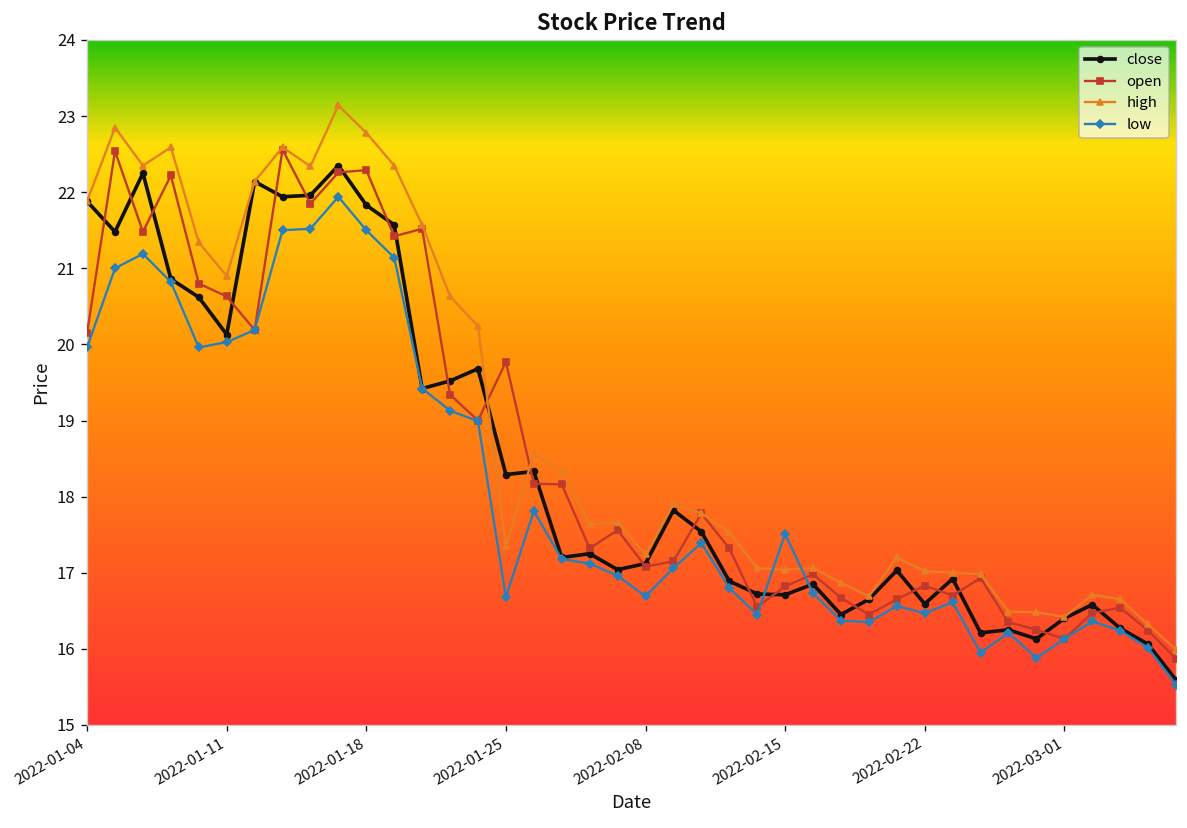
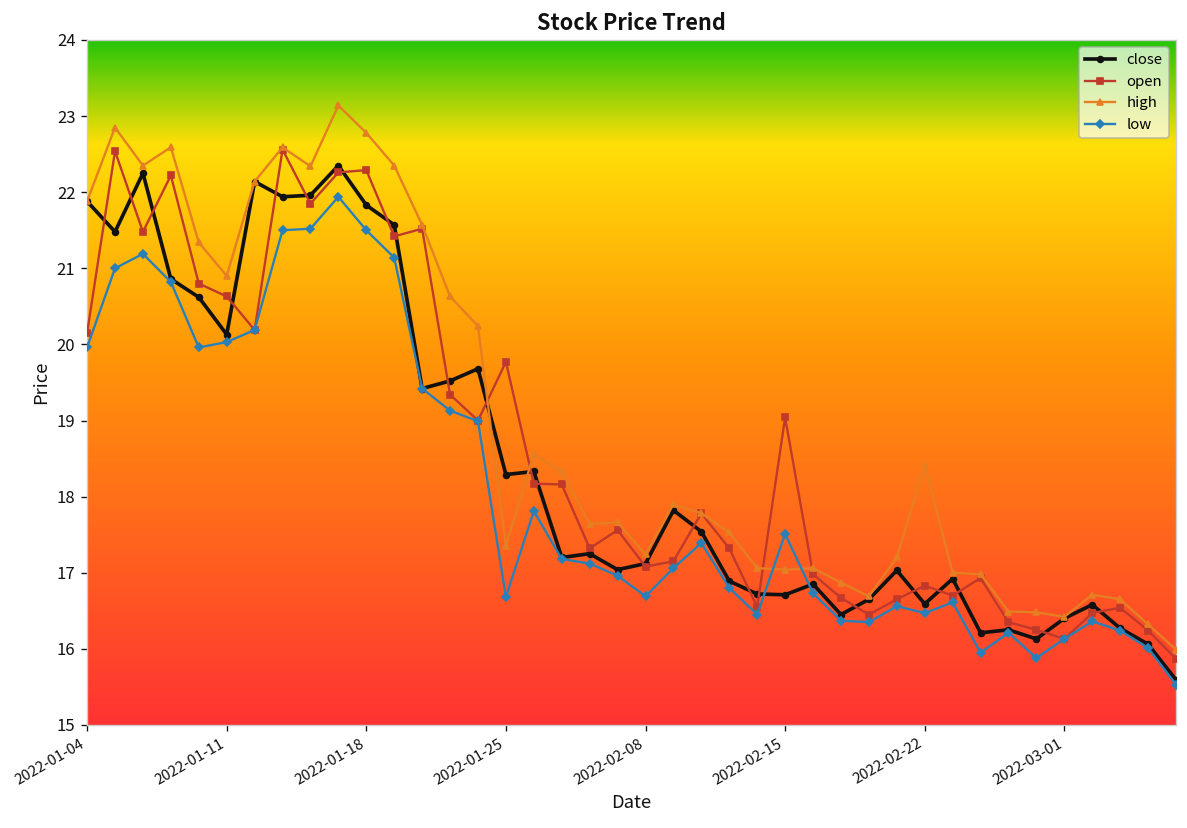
open, 2022-02-15: 16.8 -> 19.0
high, 2022-02-22: 17.0 -> 18.4
